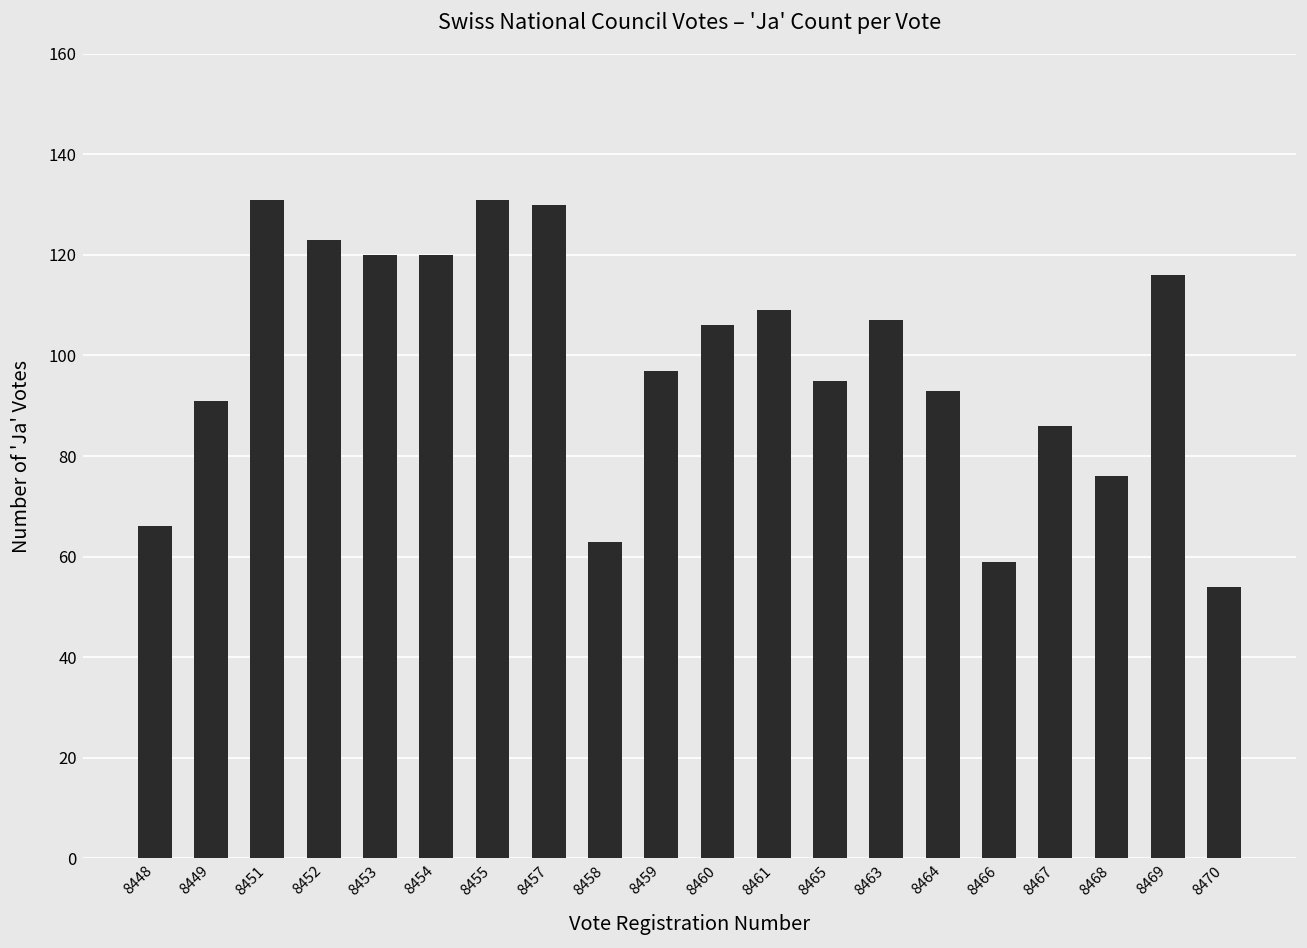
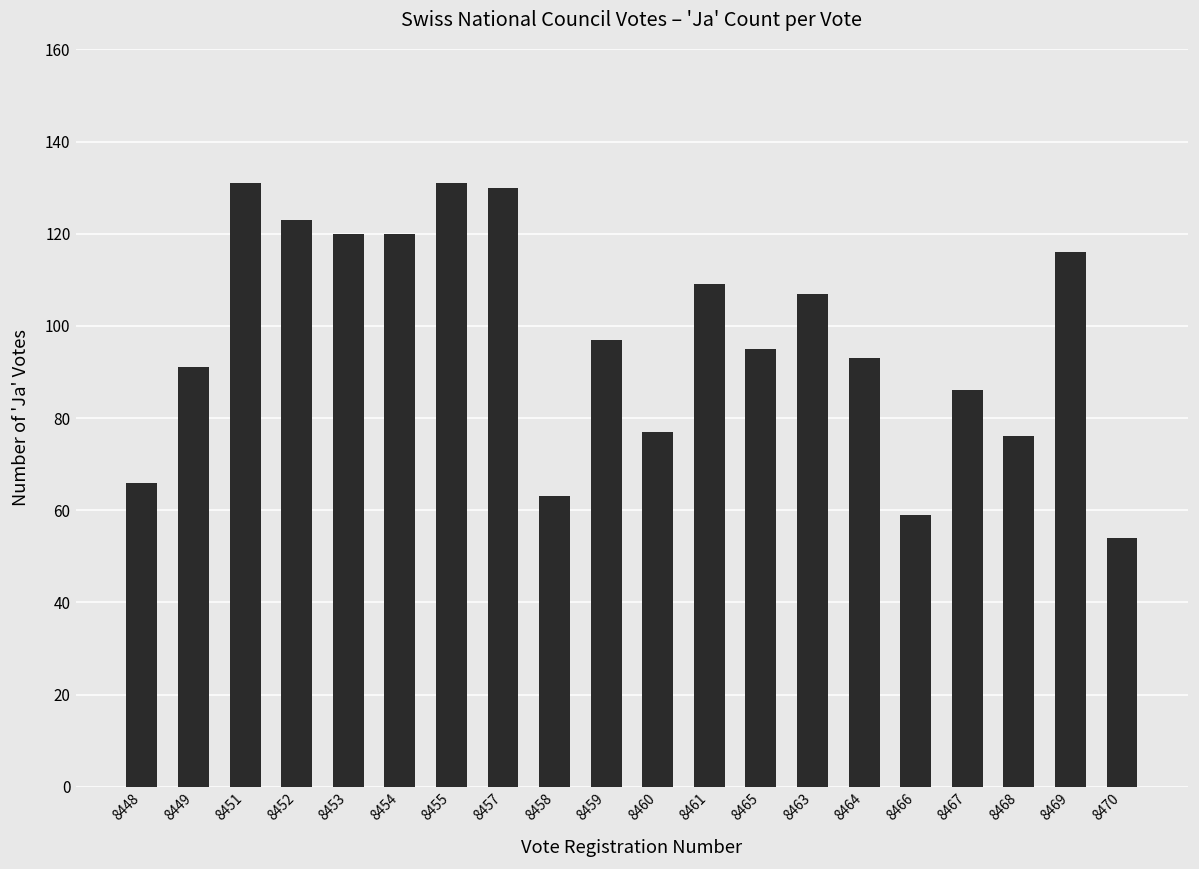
8460: 106 -> 77
